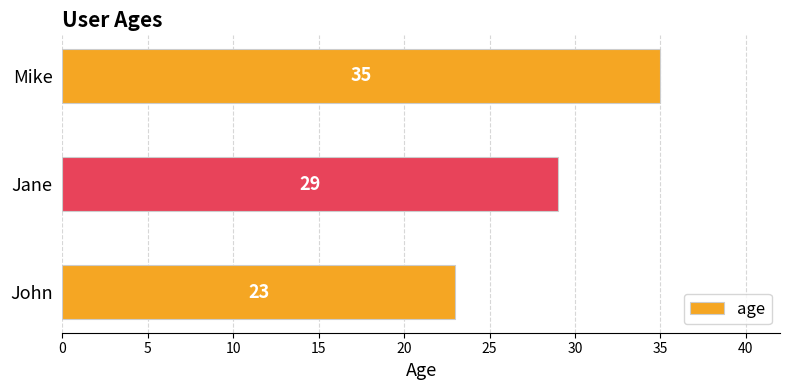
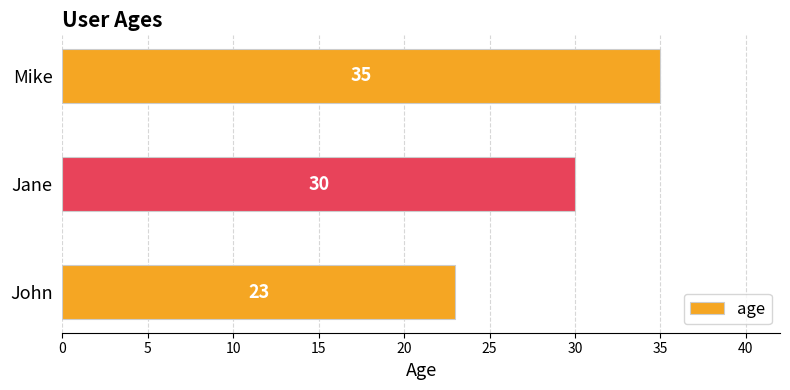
Jane: 29 -> 30
